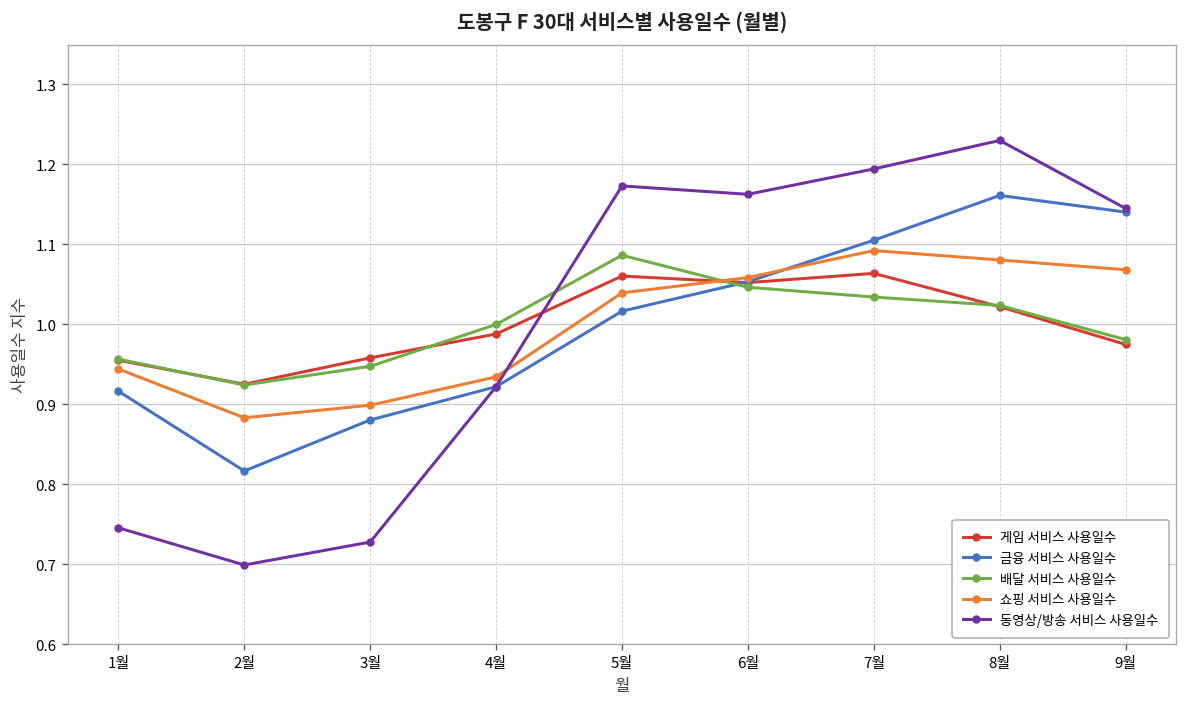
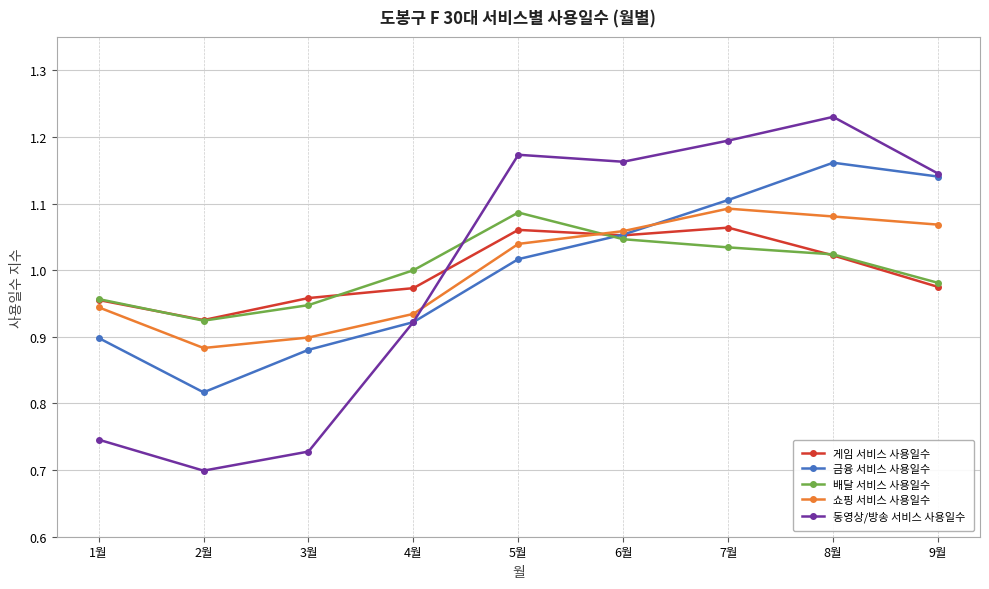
금융 서비스 사용일수, 1월: 0.92 -> 0.90
게임 서비스 사용일수, 4월: 0.99 -> 0.97
